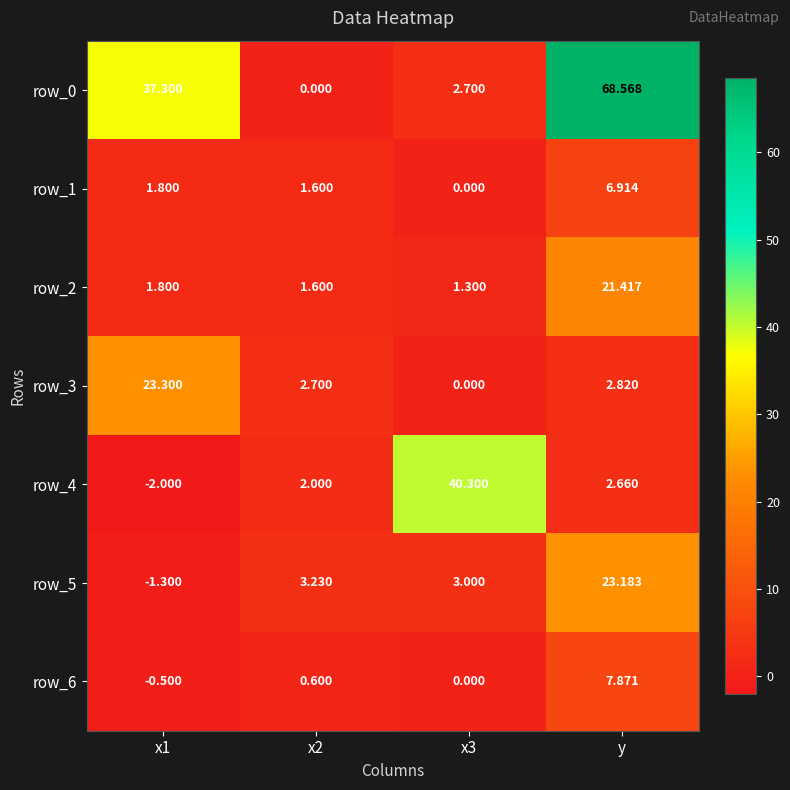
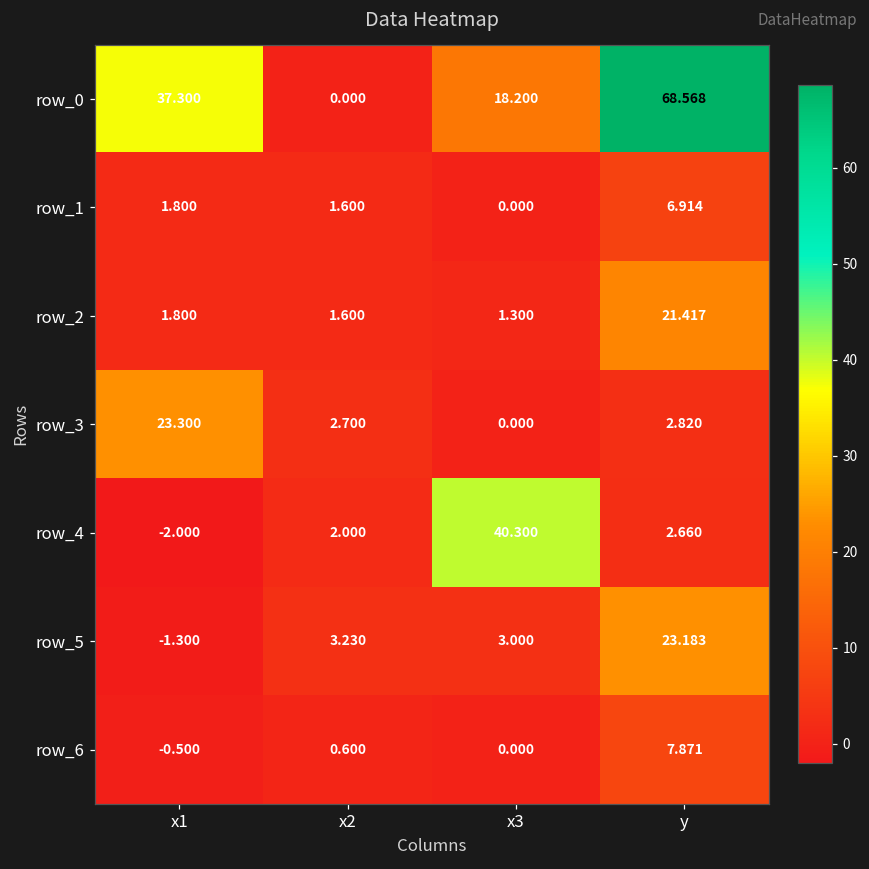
row_0, x3: 2.700 -> 18.200
